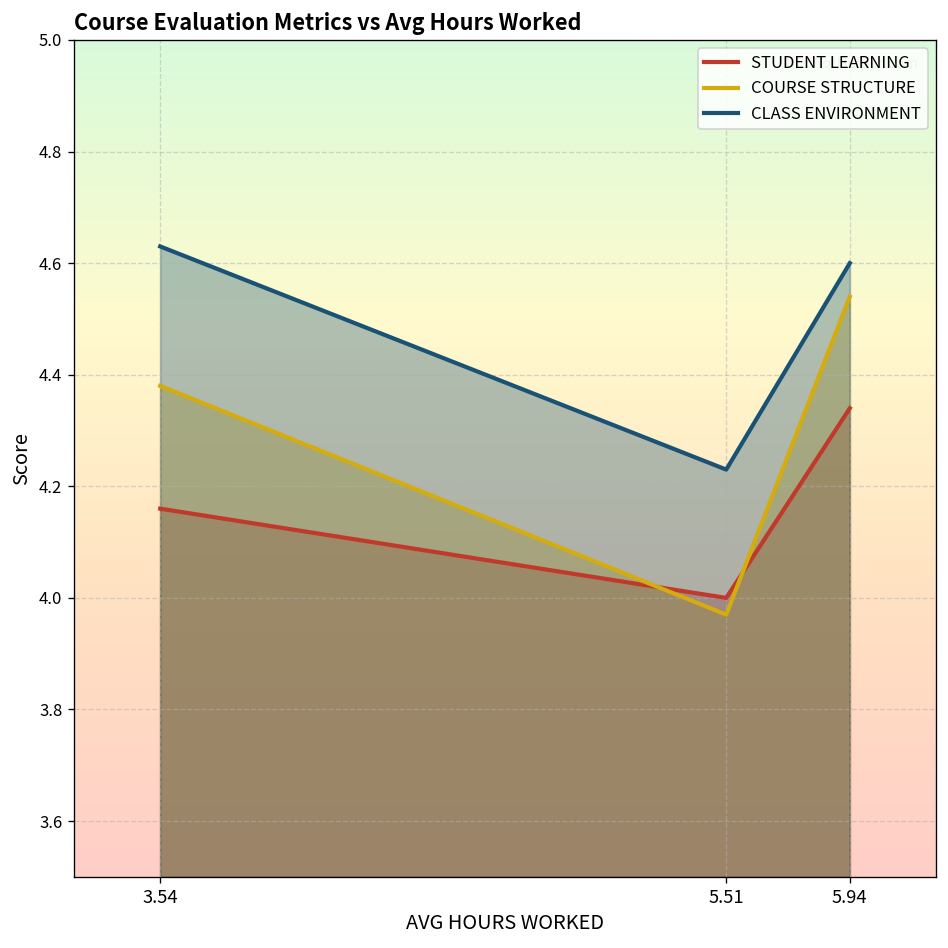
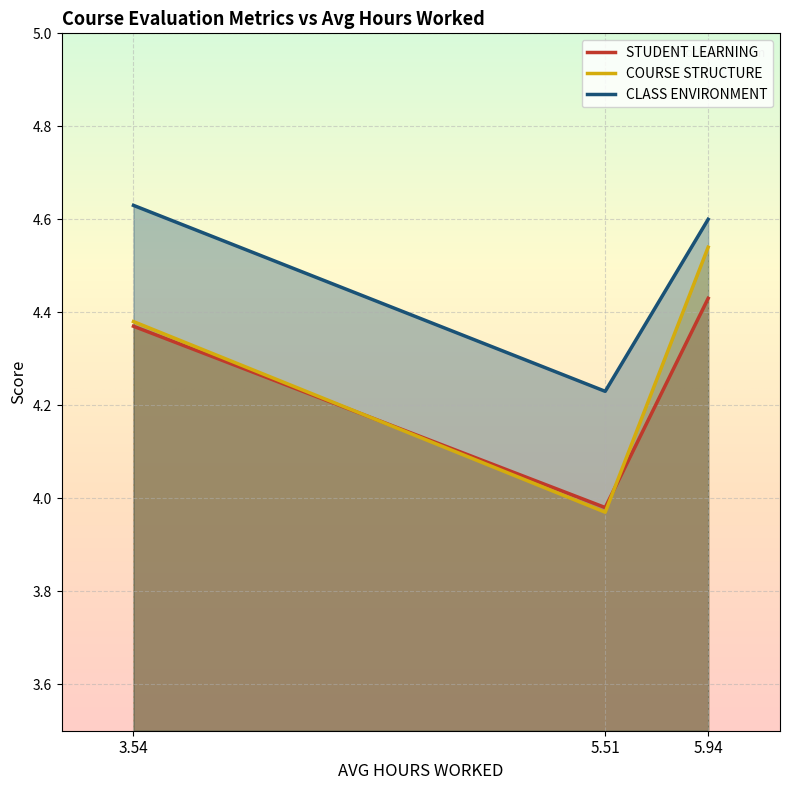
STUDENT LEARNING, 3.54: 4.16 -> 4.37
STUDENT LEARNING, 5.51: 4.00 -> 3.98
STUDENT LEARNING, 5.94: 4.34 -> 4.43
